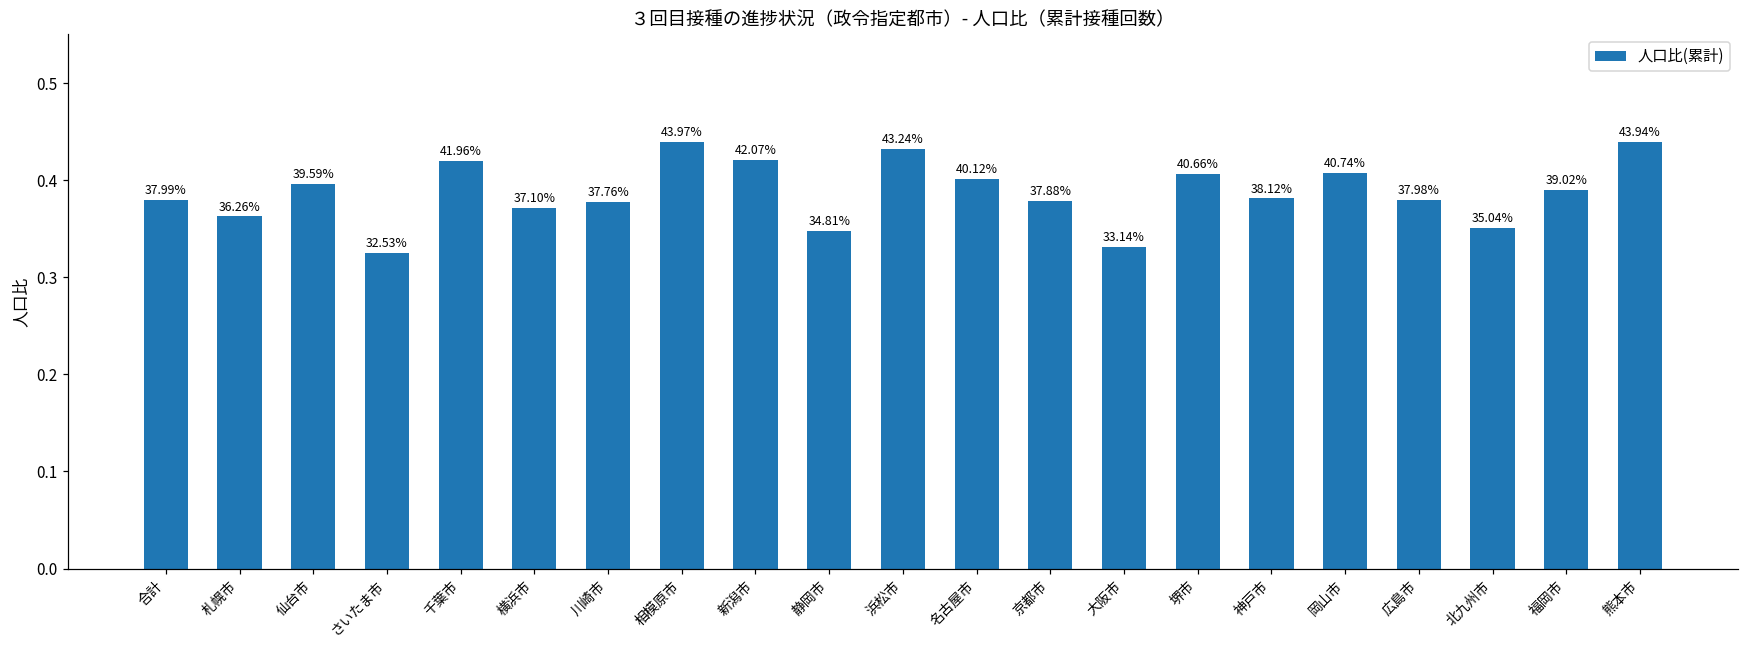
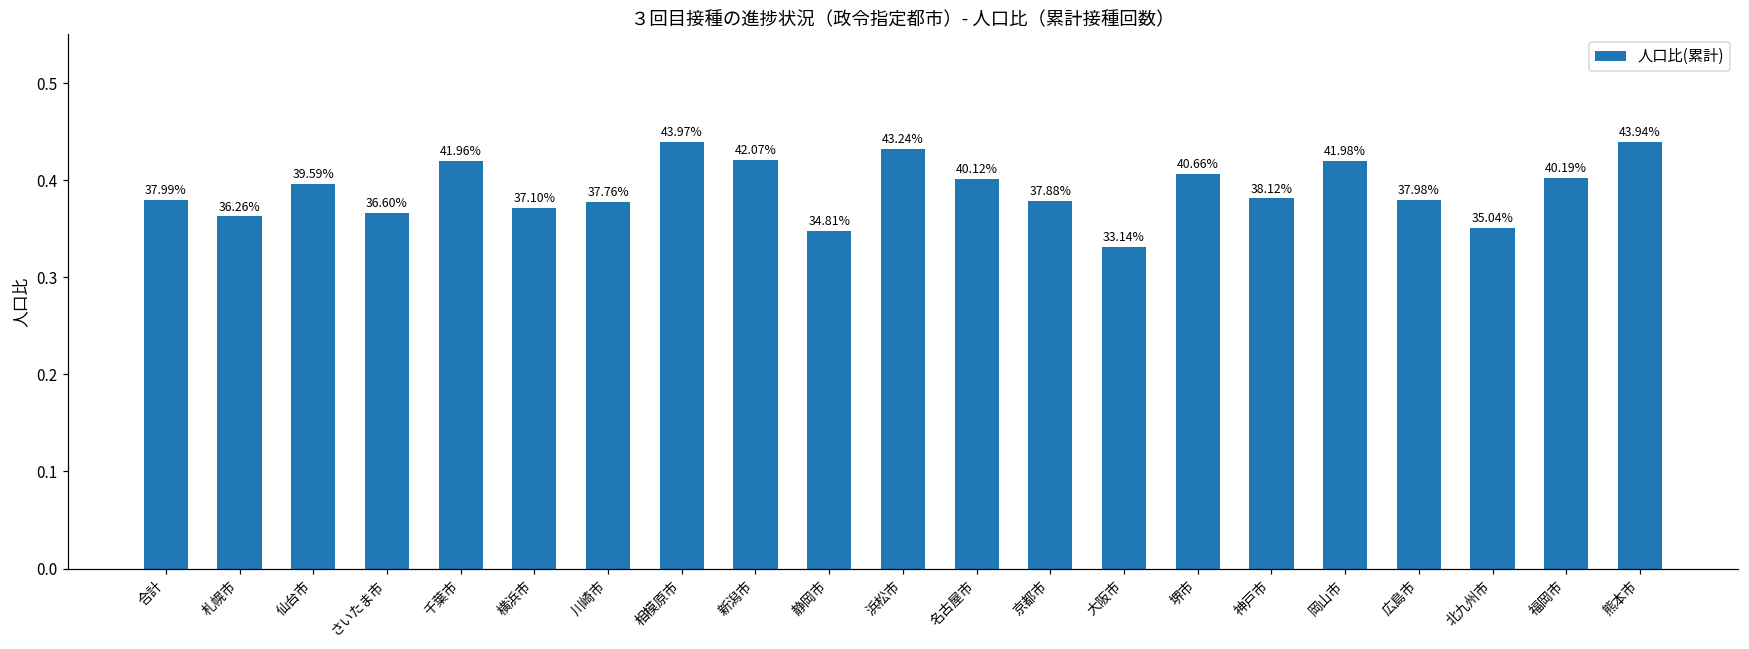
さいたま市: 32.53% -> 36.60%
岡山市: 40.74% -> 41.98%
福岡市: 39.02% -> 40.19%
